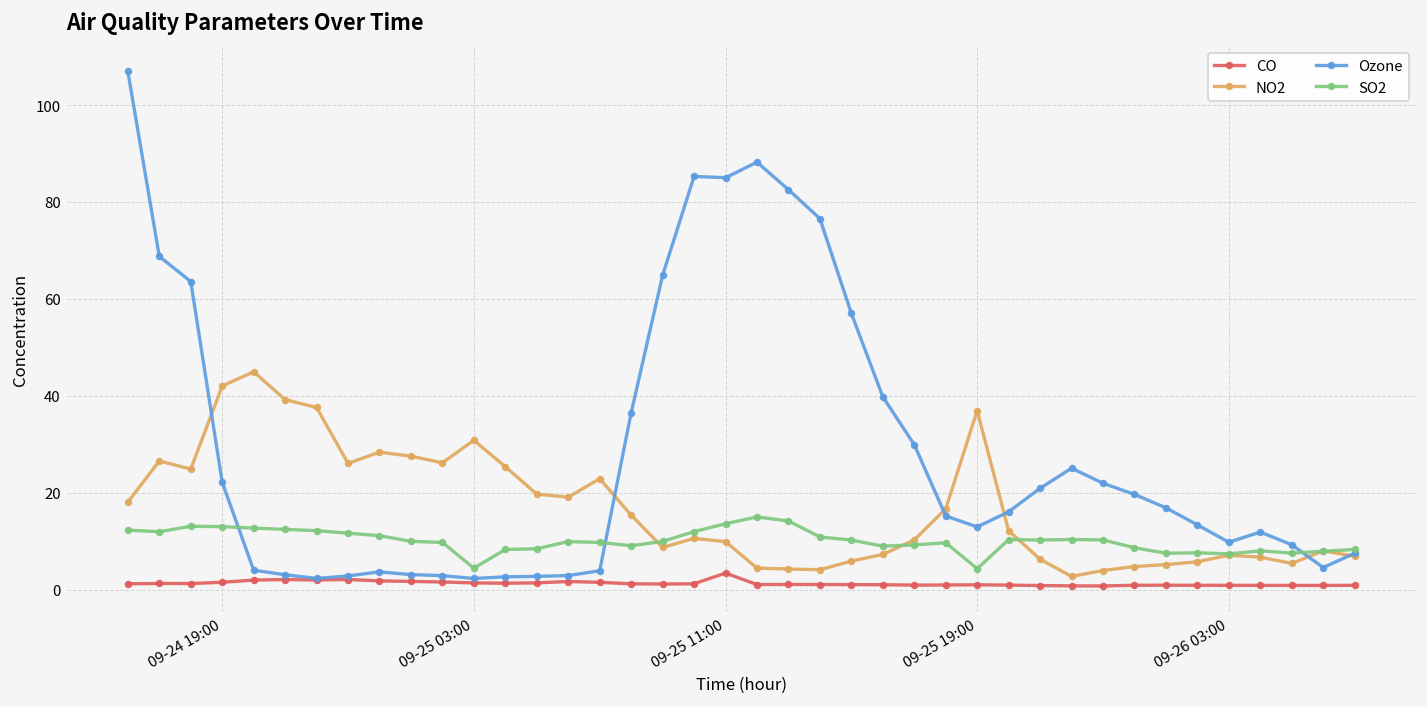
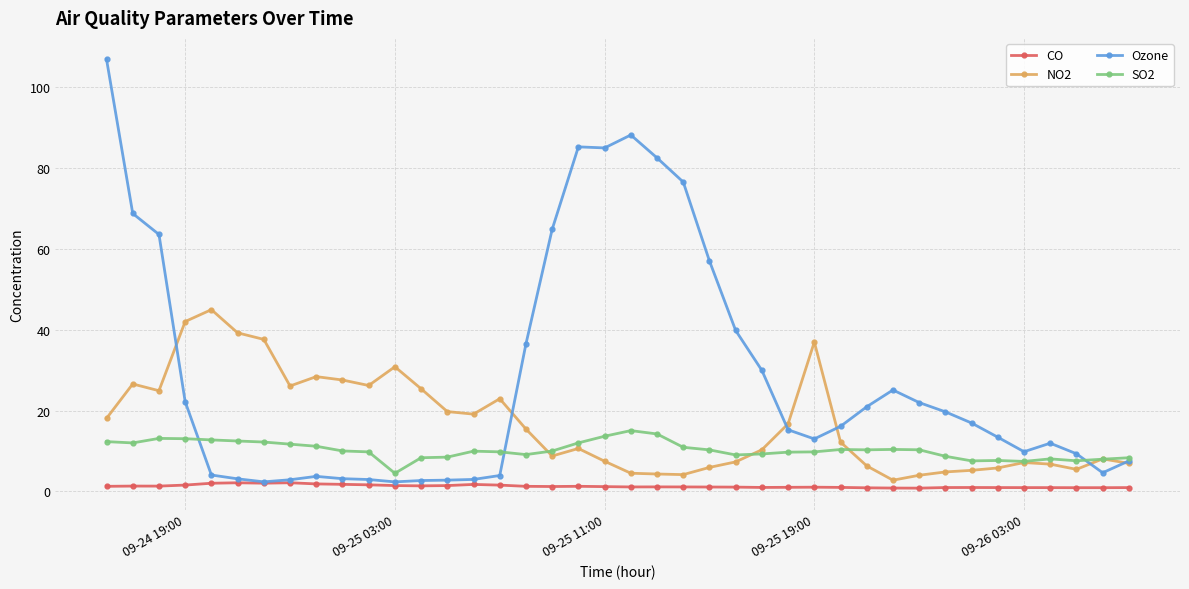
CO, 09-25 11:00: 3 -> 1
NO2, 09-25 11:00: 10 -> 7
SO2, 09-25 19:00: 4 -> 10
